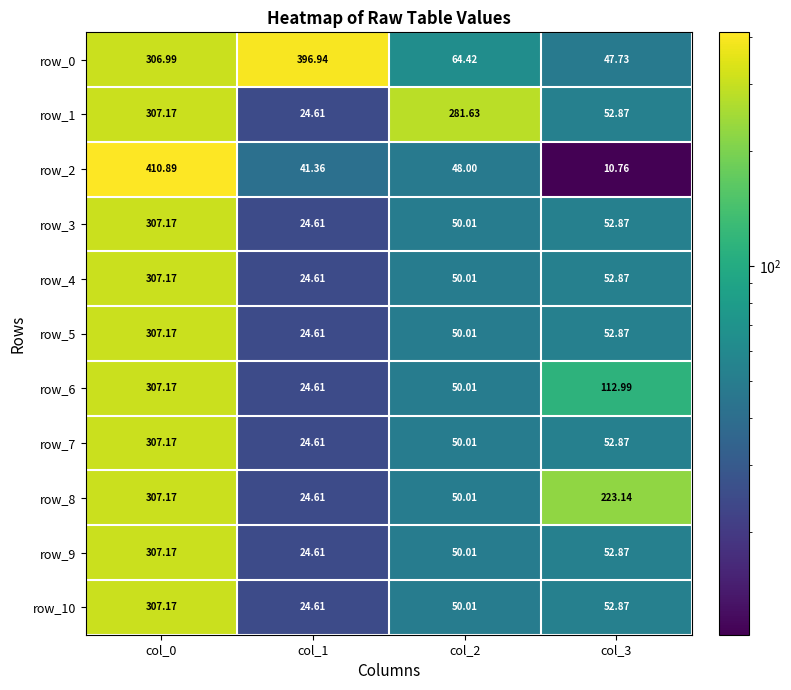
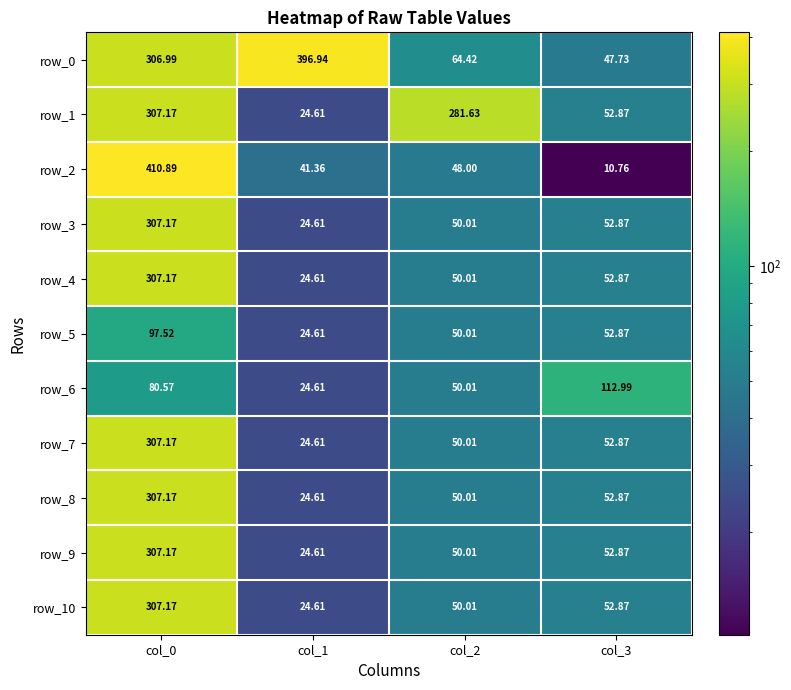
row_5, col_0: 307.17 -> 97.52
row_6, col_0: 307.17 -> 80.57
row_8, col_3: 223.14 -> 52.87
